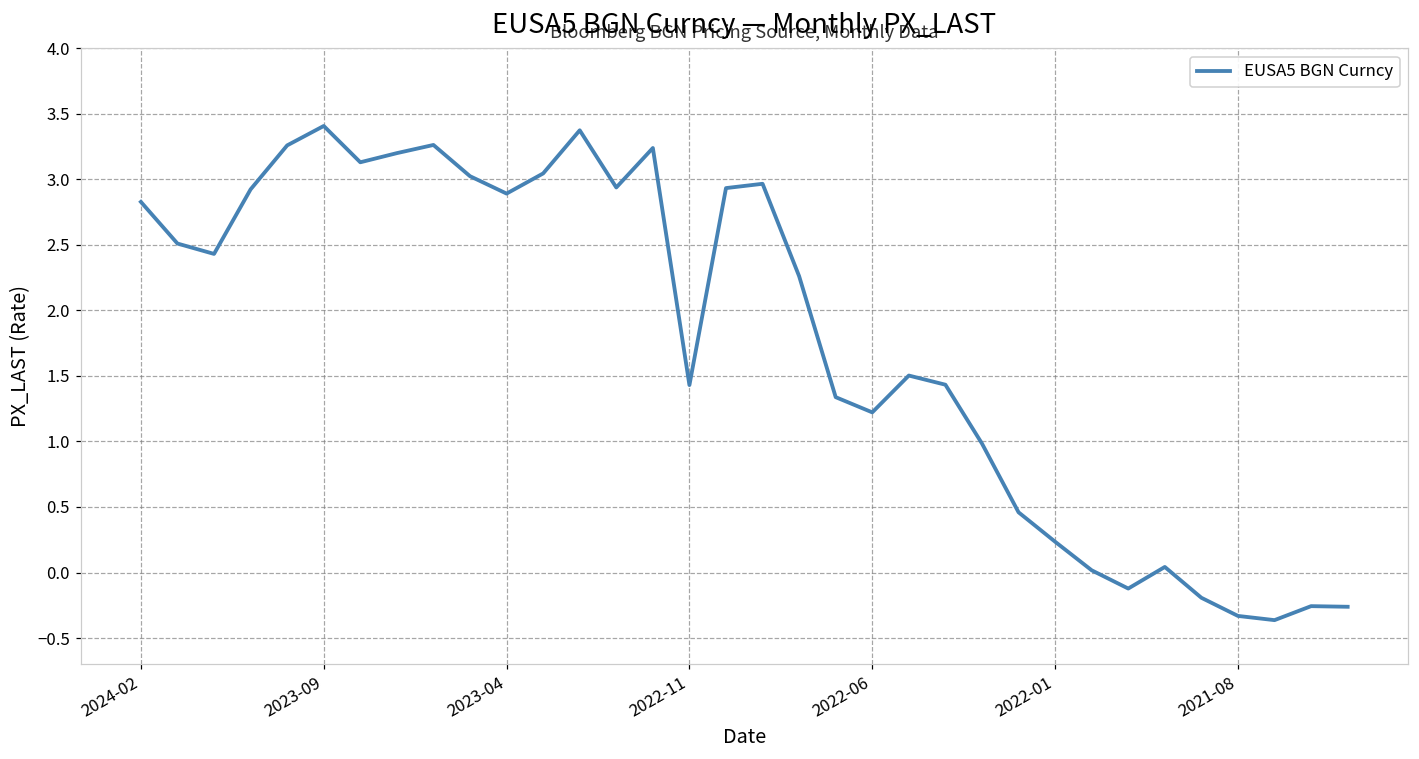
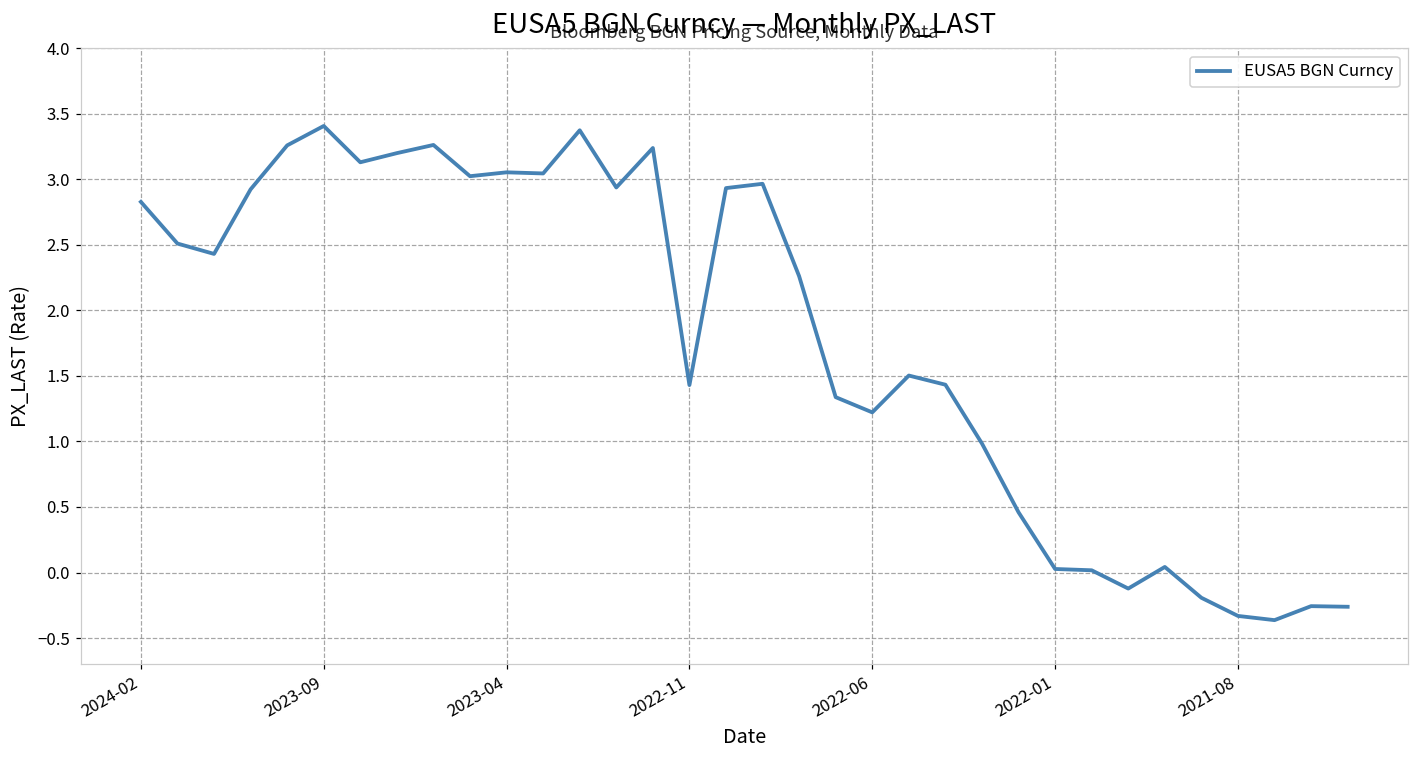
2023-04: 2.89 -> 3.05
2022-01: 0.24 -> 0.03
